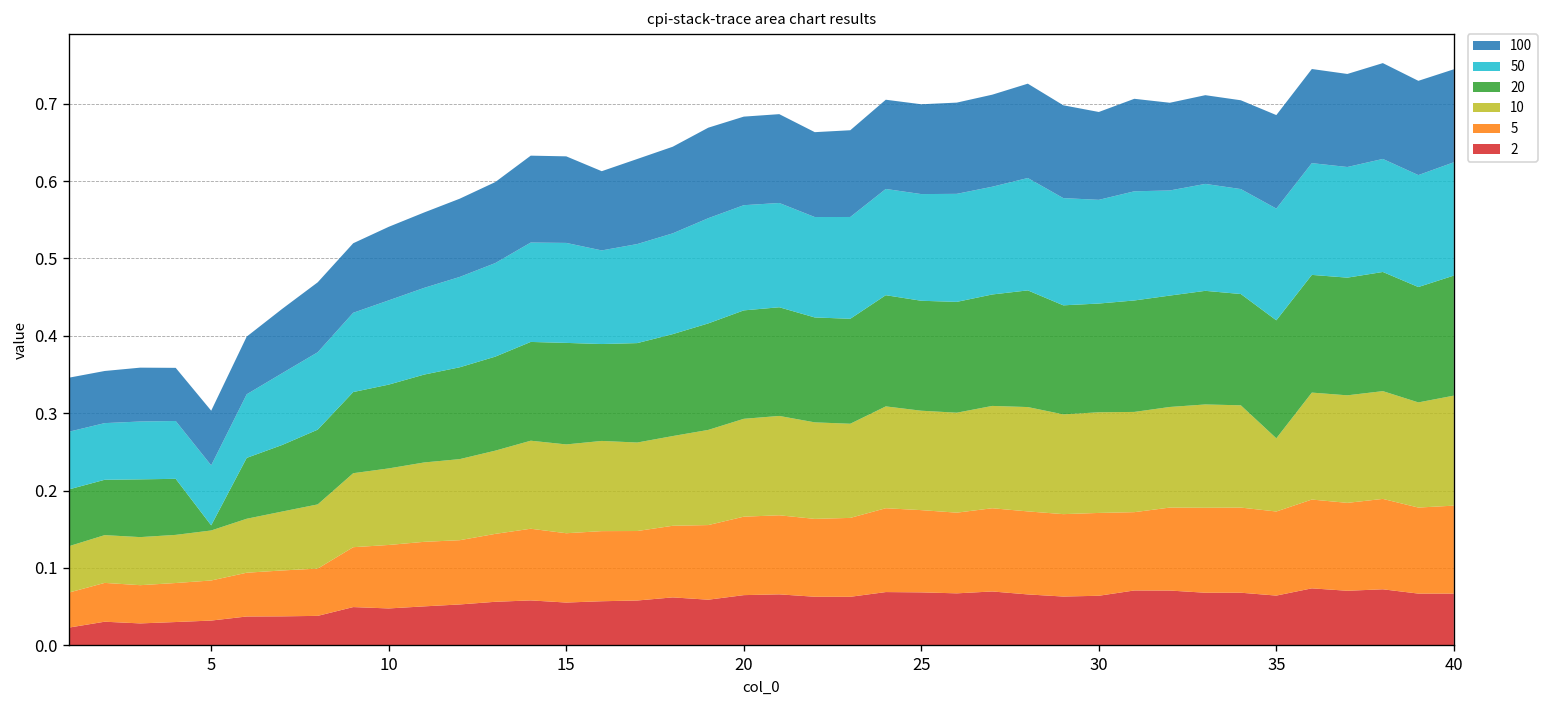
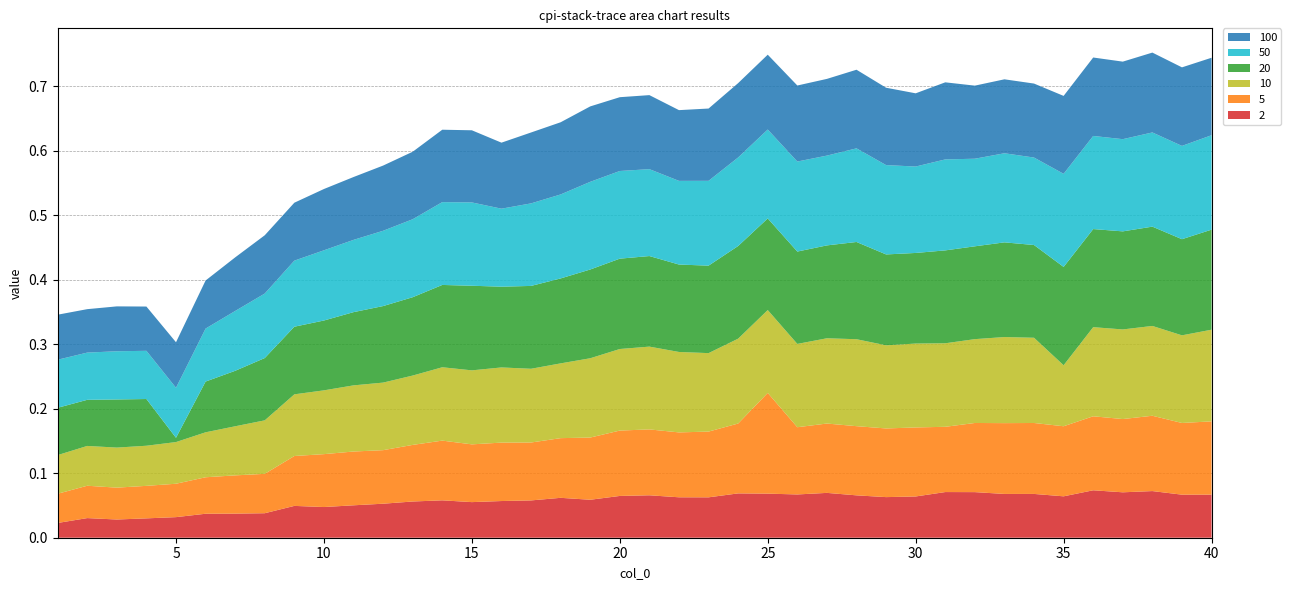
5, 25: 0.11 -> 0.16
